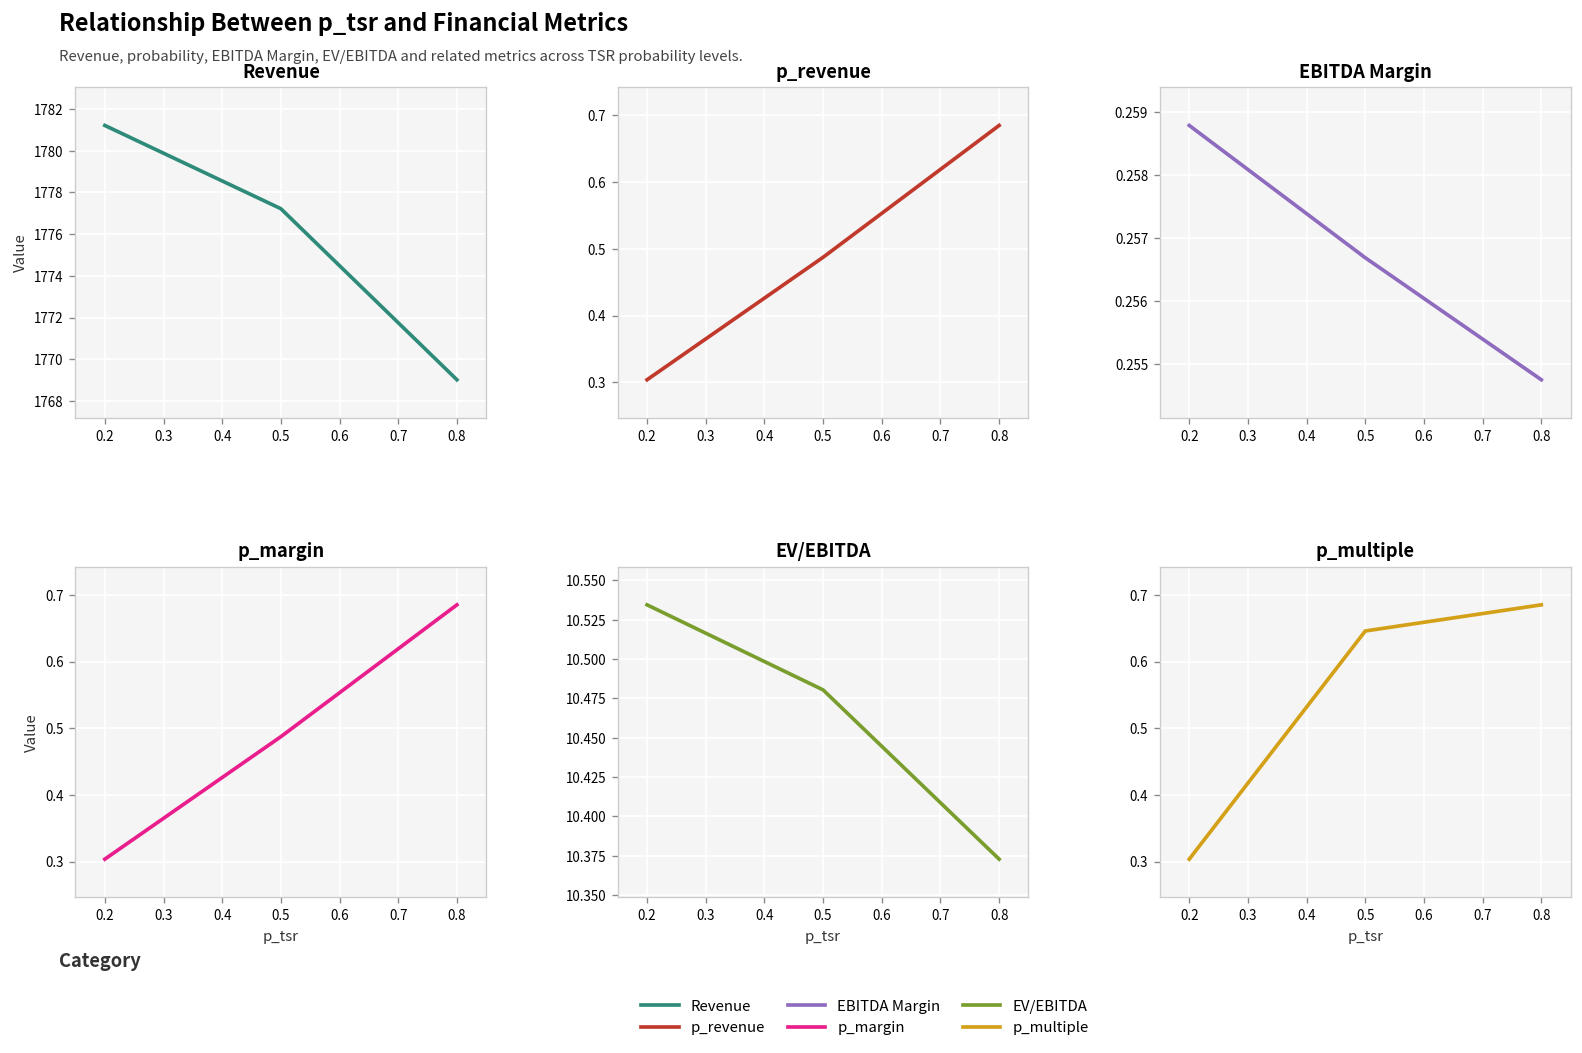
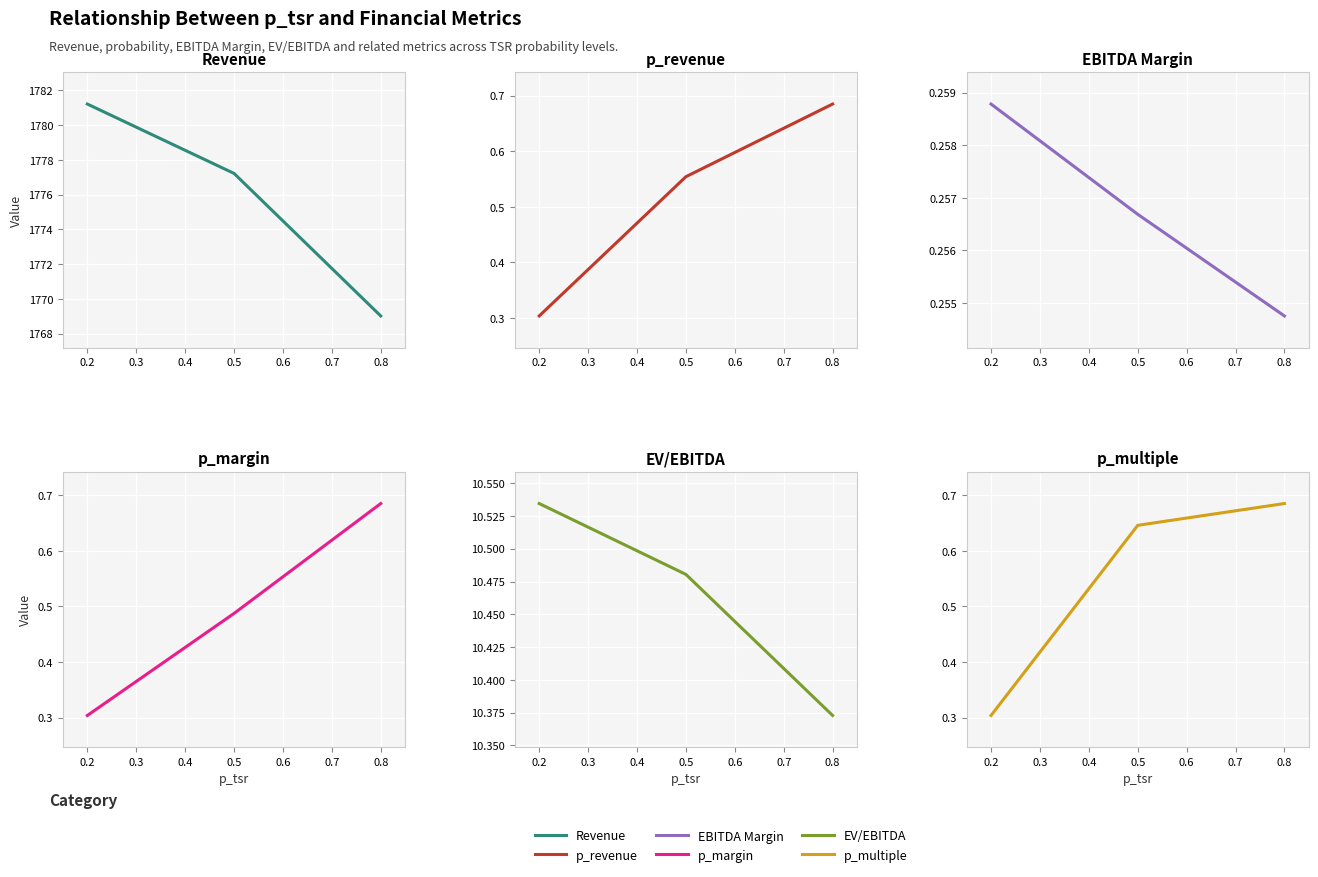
p_revenue, 0.5: 0.49 -> 0.55
